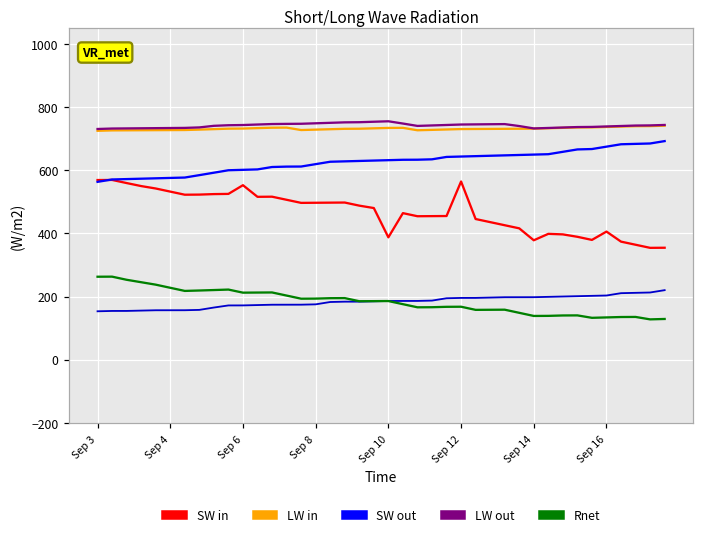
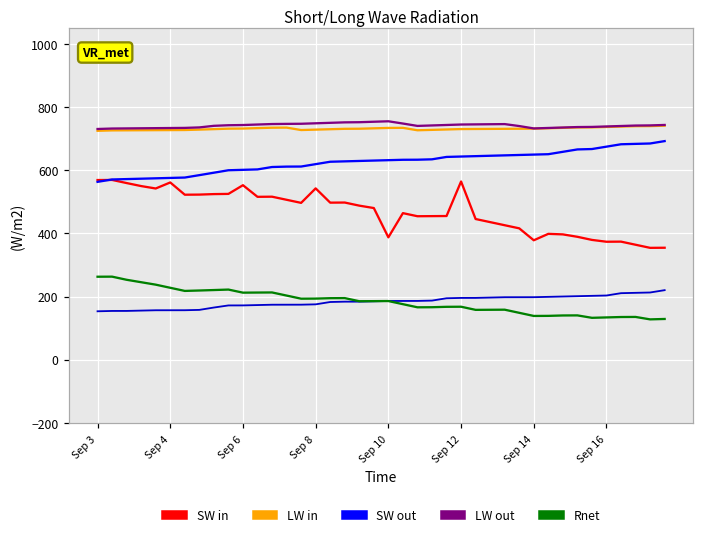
SW in, Sep 4: 530 -> 560
SW in, Sep 8: 500 -> 540
SW in, Sep 16: 410 -> 370
